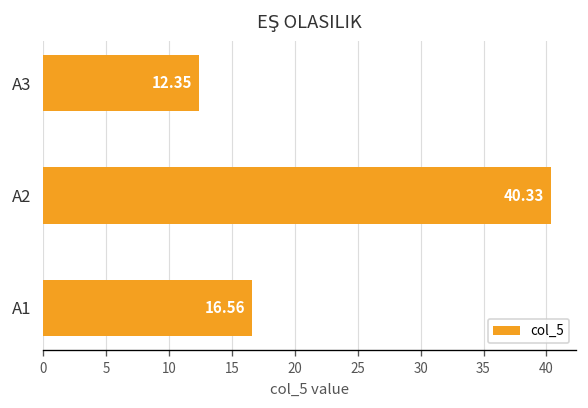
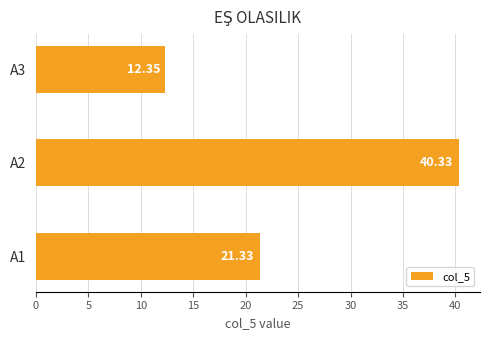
A1: 16.56 -> 21.33
